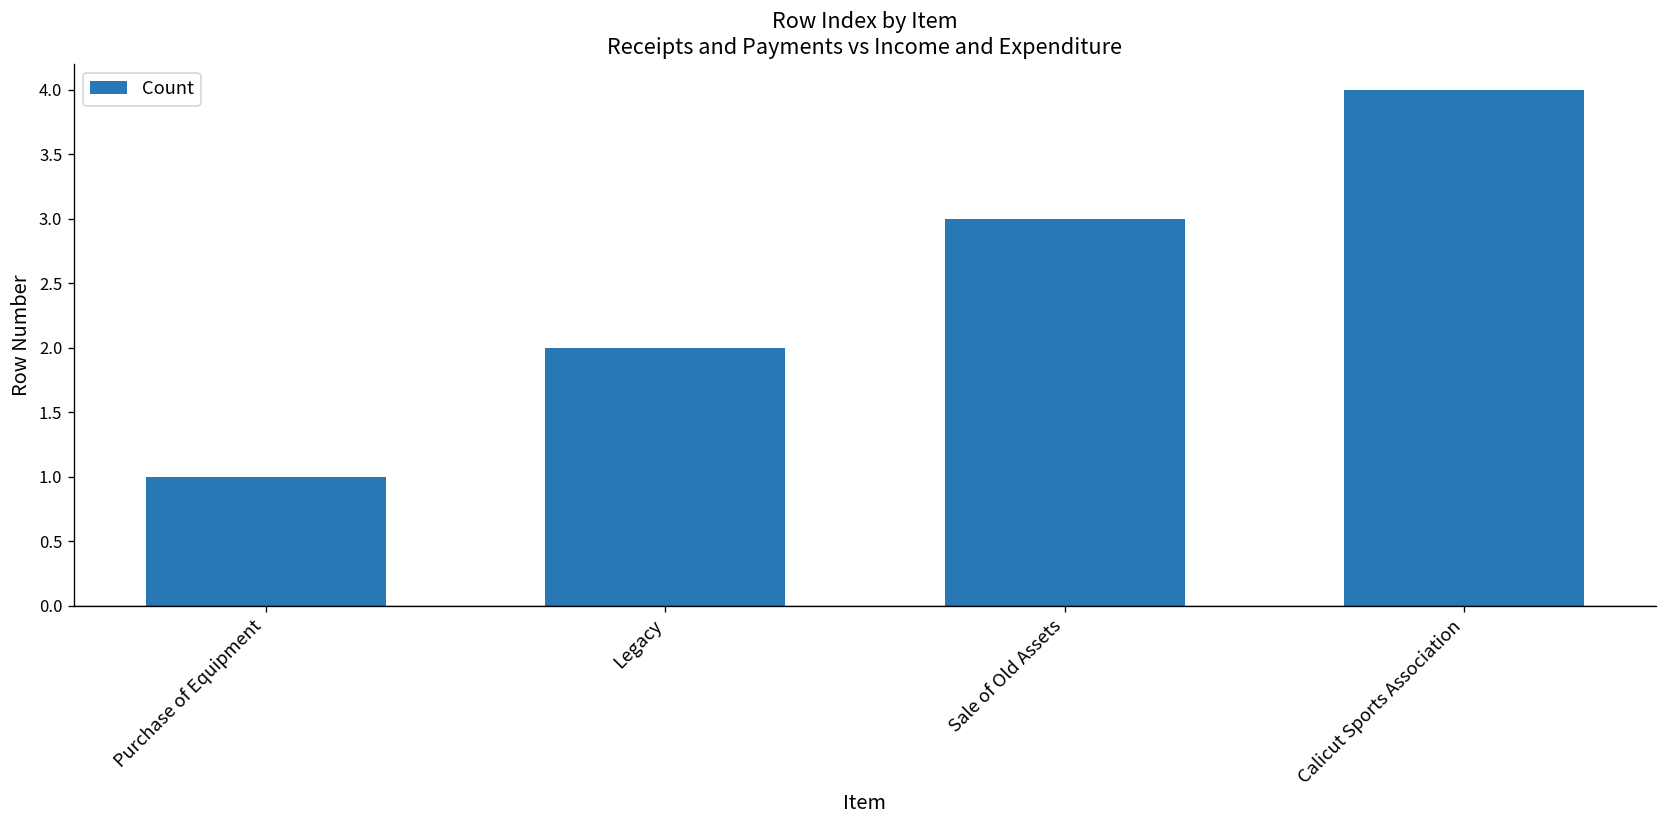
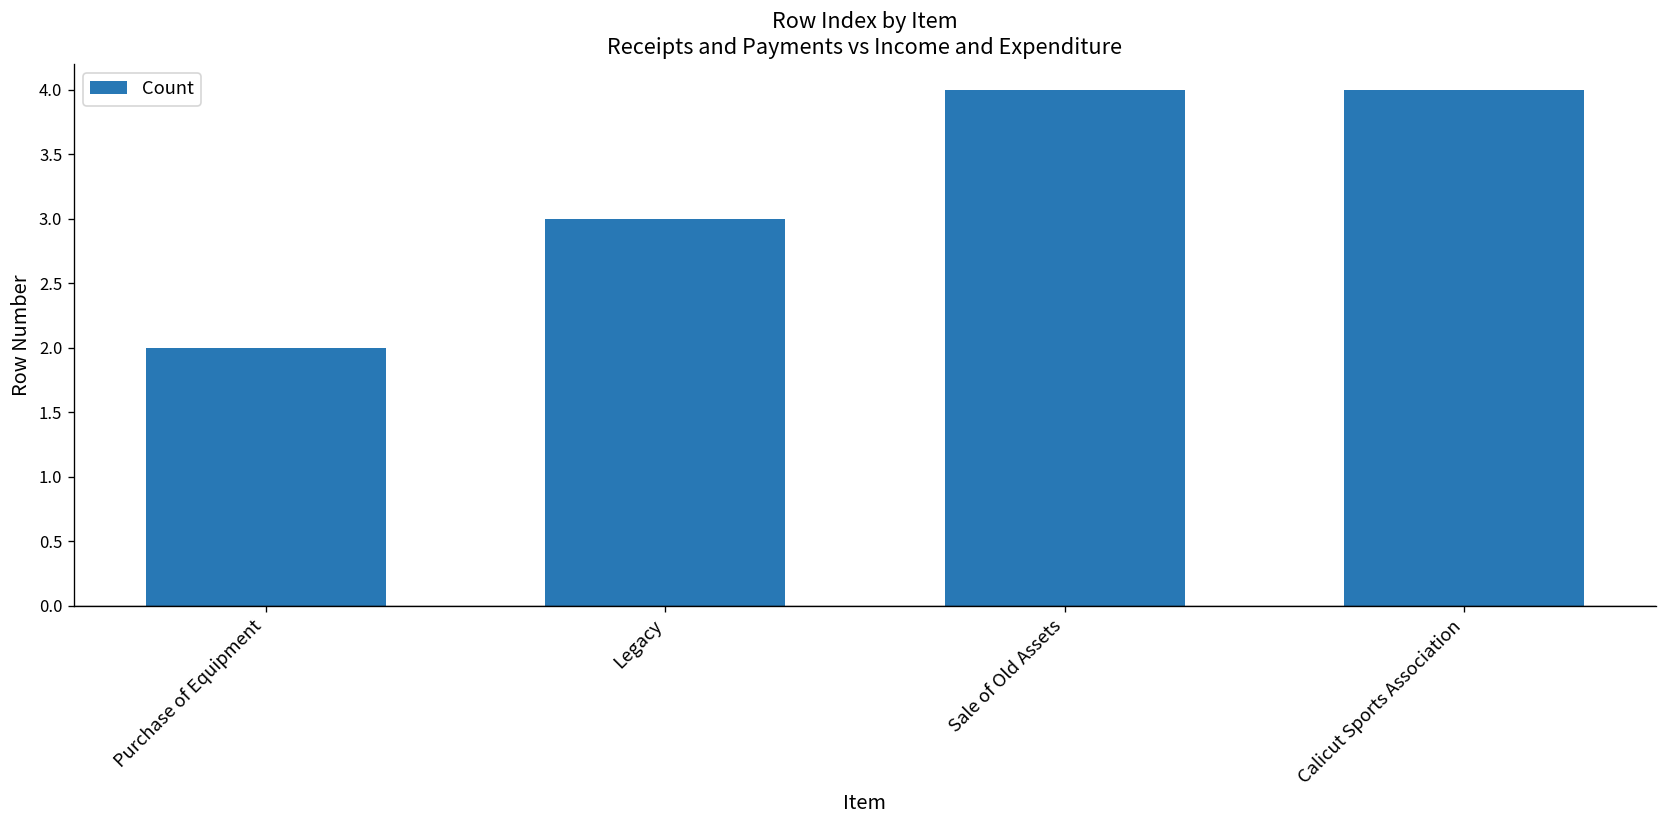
Purchase of Equipment: 1 -> 2
Legacy: 2 -> 3
Sale of Old Assets: 3 -> 4
